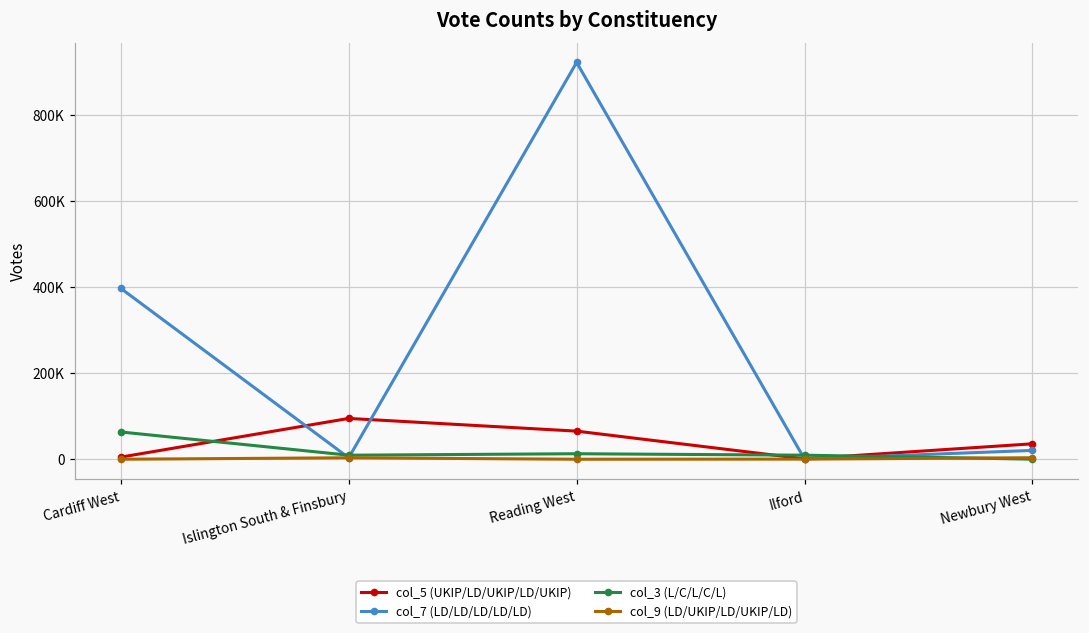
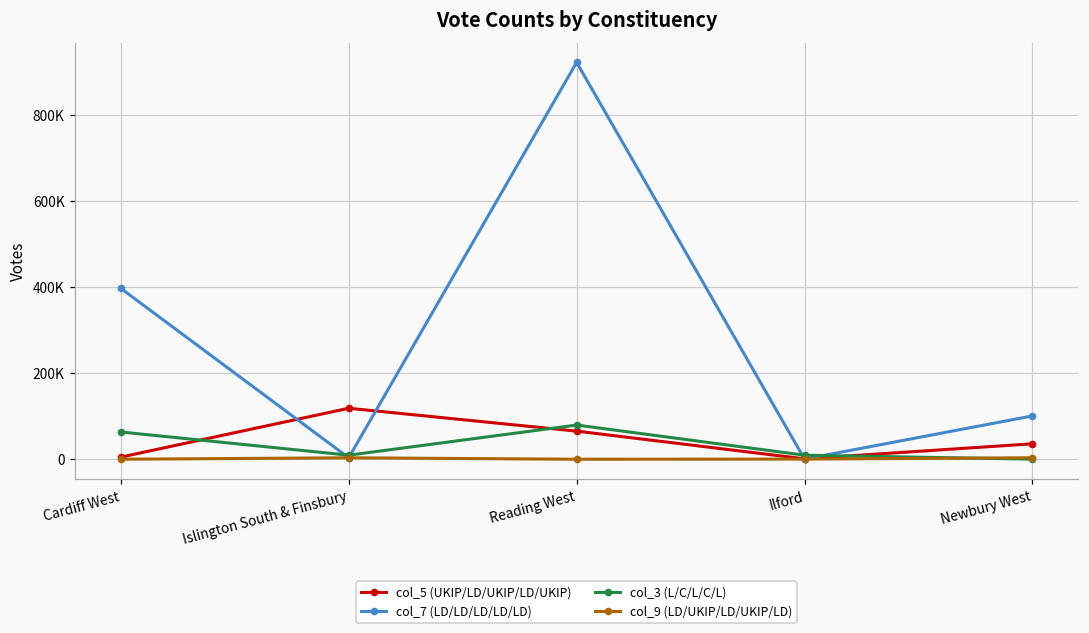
col_5 (UKIP/LD/UKIP/LD/UKIP), Islington South & Finsbury: 90000 -> 120000
col_3 (L/C/L/C/L), Reading West: 10000 -> 80000
col_7 (LD/LD/LD/LD/LD), Newbury West: 20000 -> 100000
